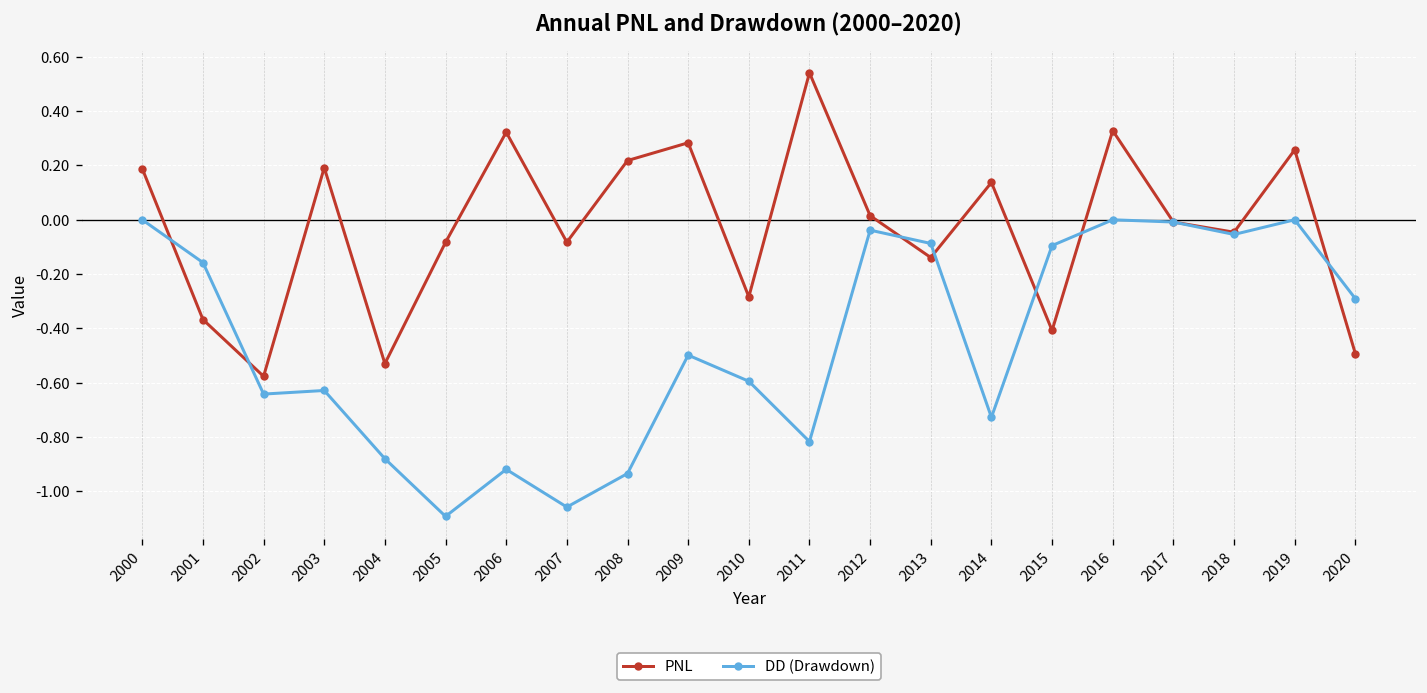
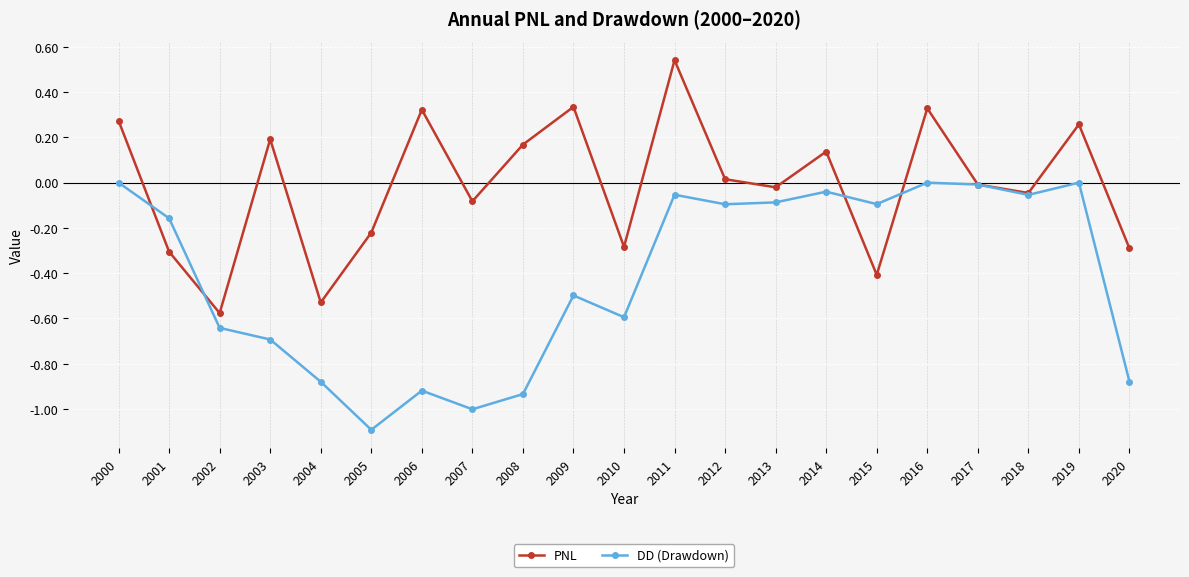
PNL, 2000: 0.19 -> 0.27
PNL, 2001: -0.37 -> -0.31
DD (Drawdown), 2003: -0.63 -> -0.69
PNL, 2005: -0.08 -> -0.22
DD (Drawdown), 2007: -1.06 -> -1.00
PNL, 2008: 0.22 -> 0.17
PNL, 2009: 0.28 -> 0.33
DD (Drawdown), 2011: -0.82 -> -0.05
DD (Drawdown), 2012: -0.04 -> -0.10
PNL, 2013: -0.14 -> -0.02
DD (Drawdown), 2014: -0.73 -> -0.04
PNL, 2020: -0.49 -> -0.29
DD (Drawdown), 2020: -0.29 -> -0.88
